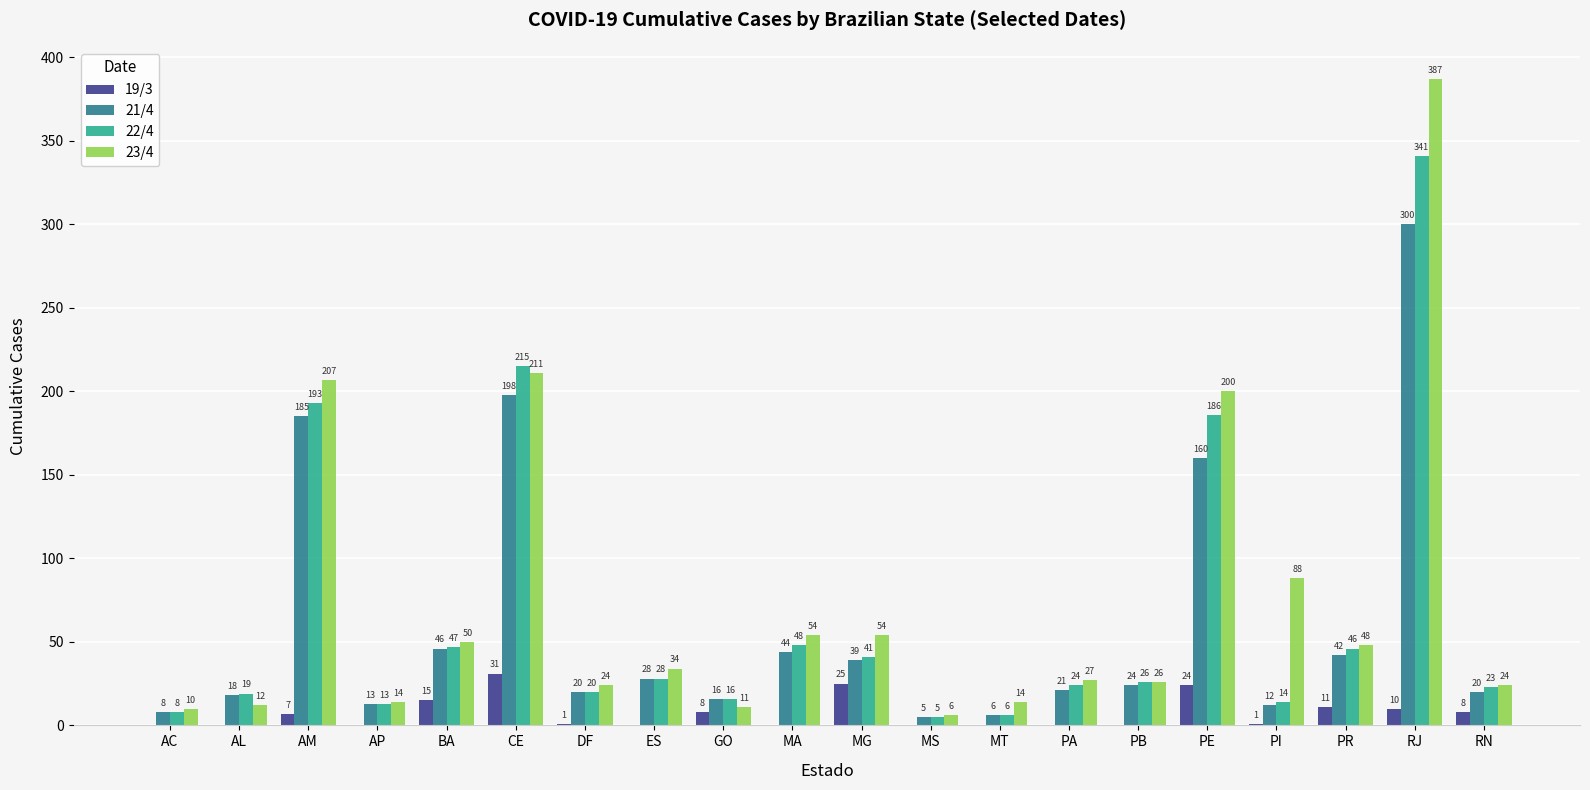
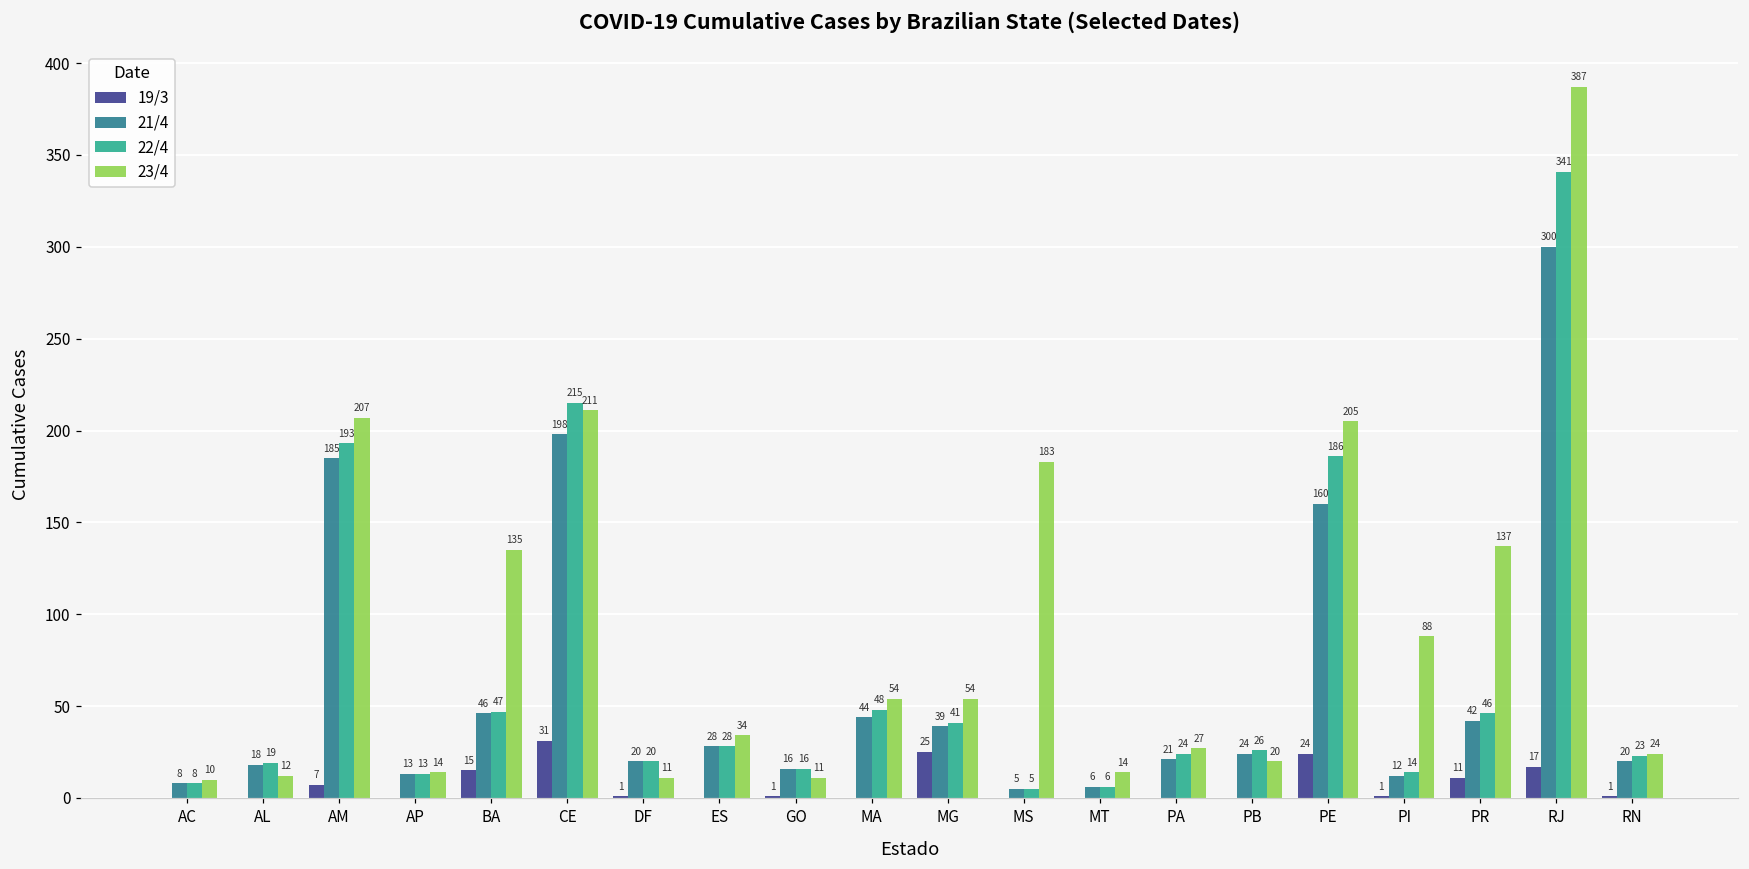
23/4, BA: 50 -> 135
23/4, DF: 24 -> 11
19/3, GO: 8 -> 1
23/4, MS: 6 -> 183
23/4, PB: 26 -> 20
23/4, PE: 200 -> 205
23/4, PR: 48 -> 137
19/3, RJ: 10 -> 17
19/3, RN: 8 -> 1
